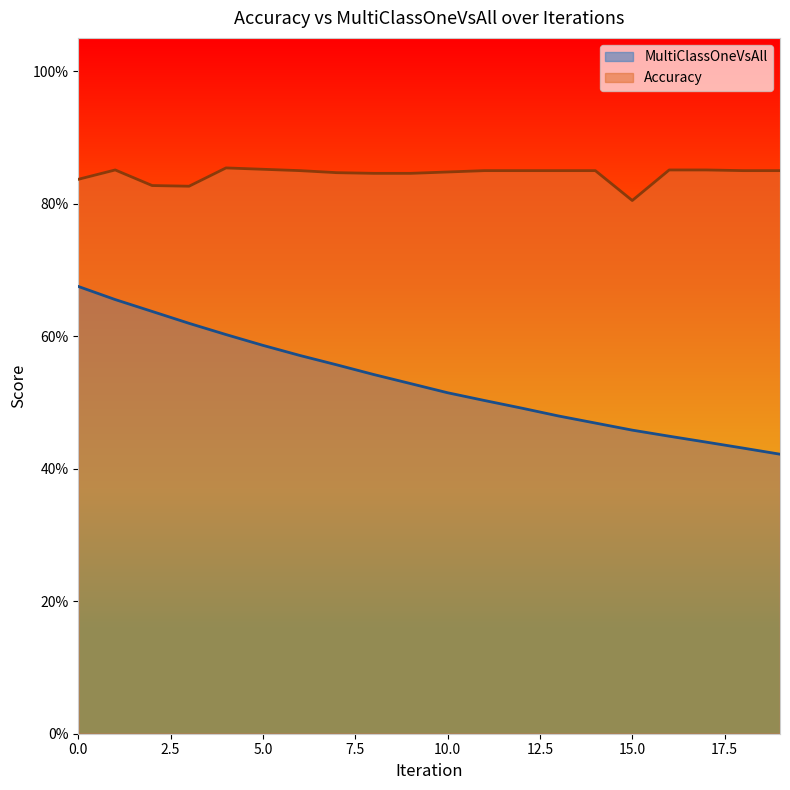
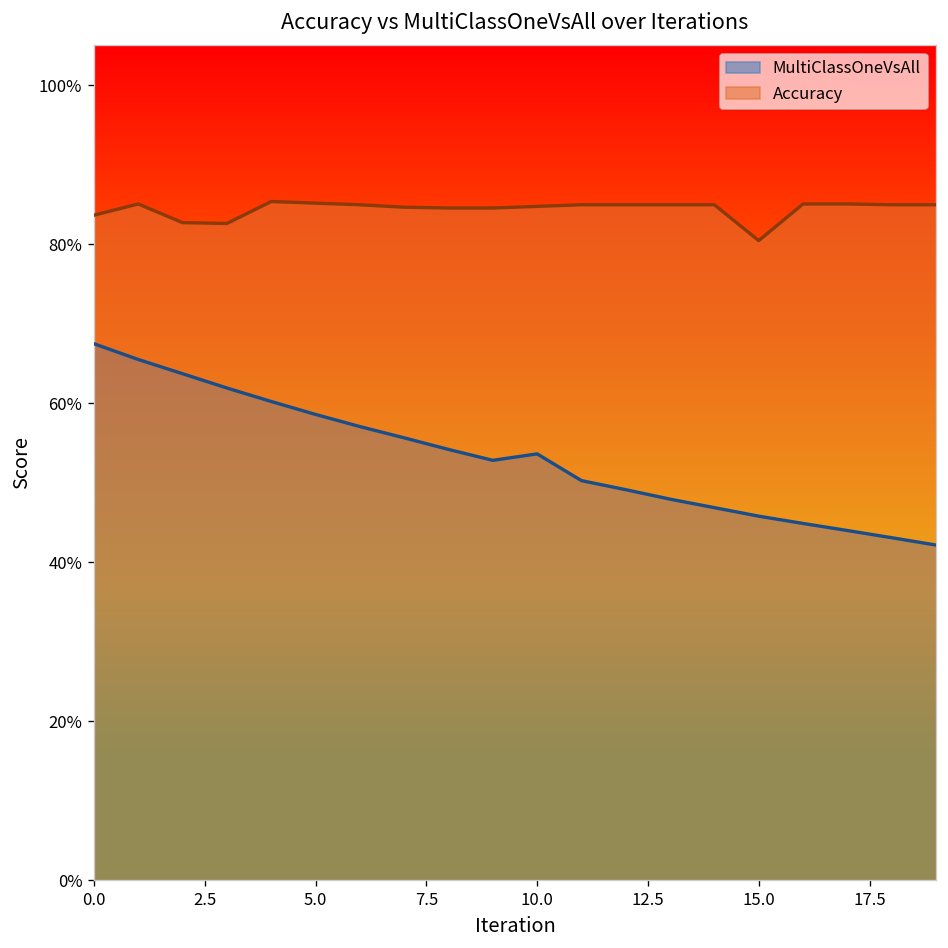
MultiClassOneVsAll, 10.0: 51% -> 54%
